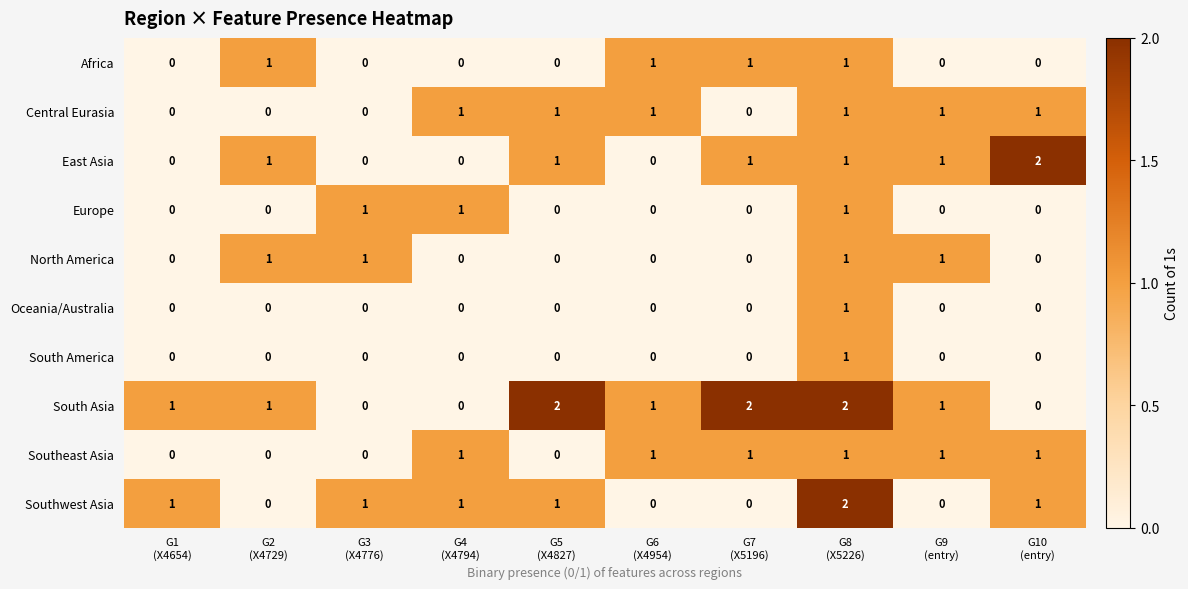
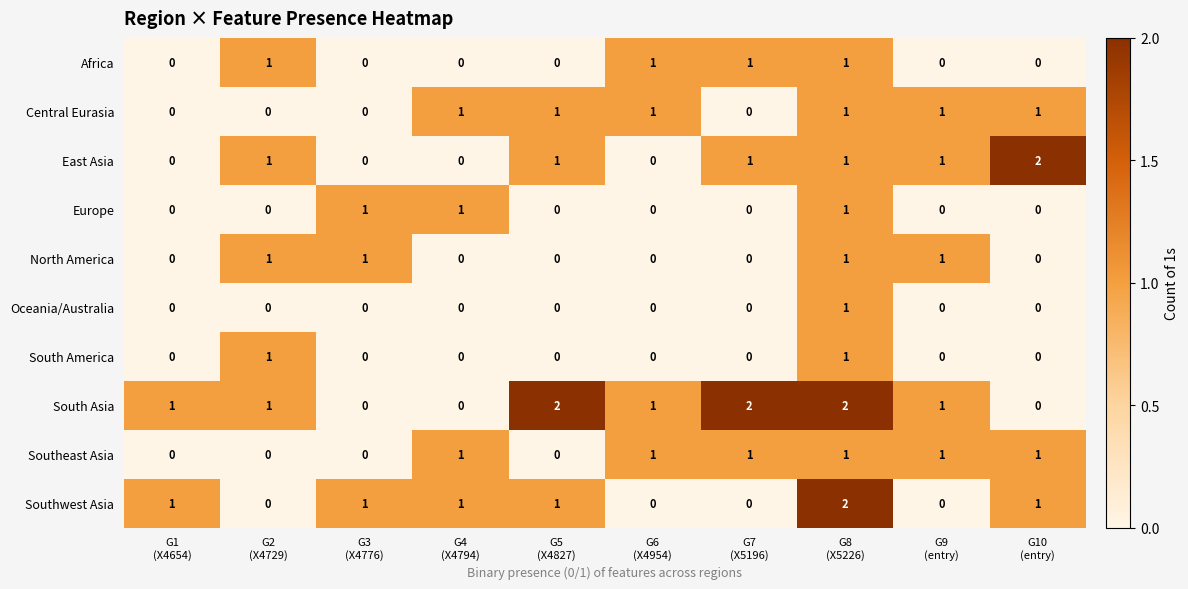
South America, G2 (X4729): 0 -> 1
